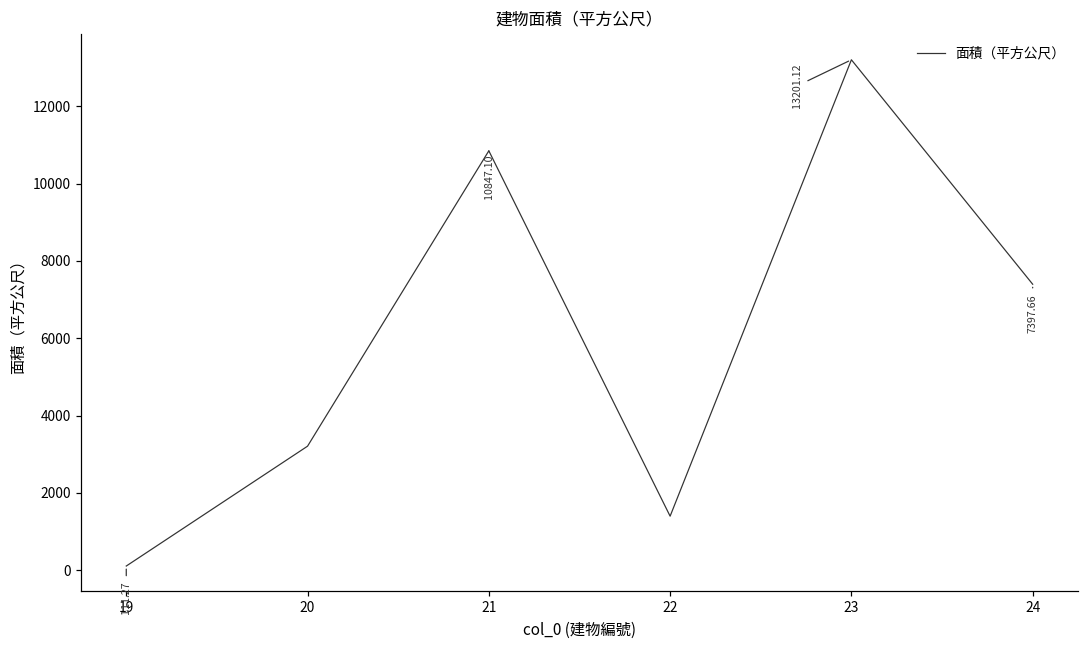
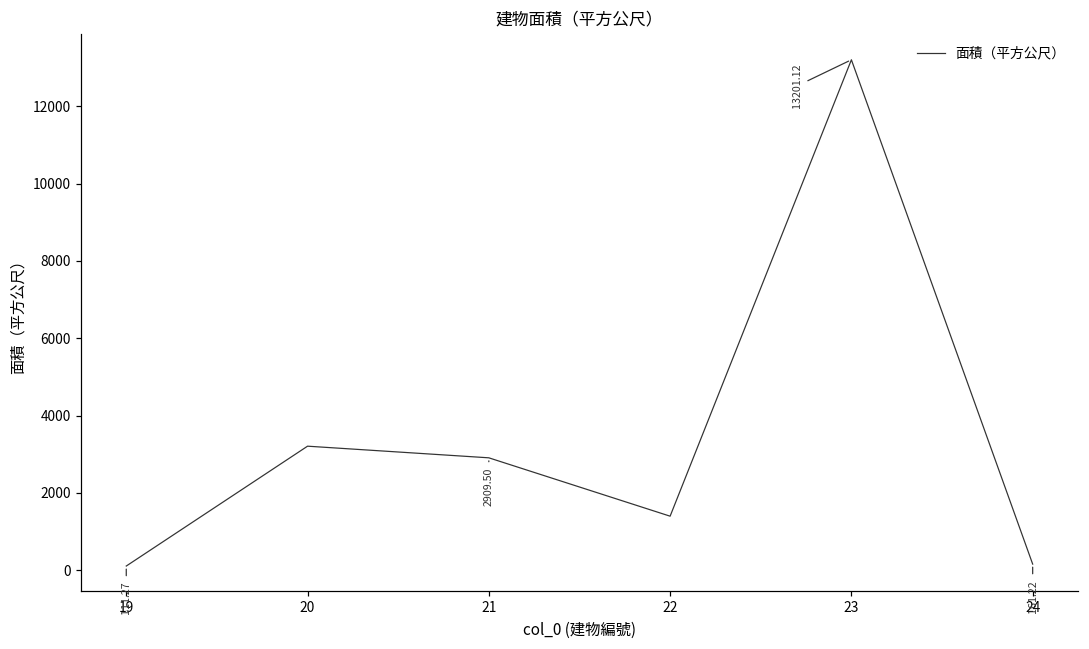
21: 10847.10 -> 2909.50
24: 7397.66 -> 161.22
